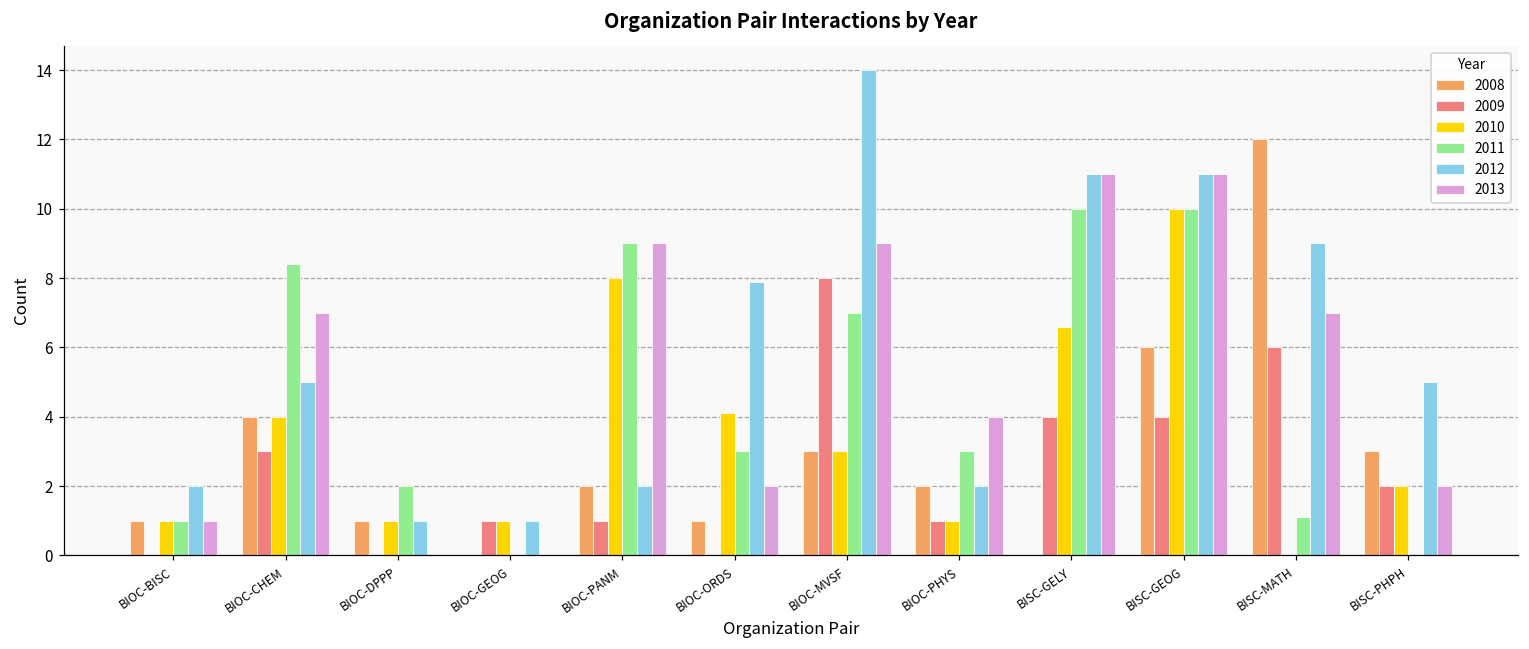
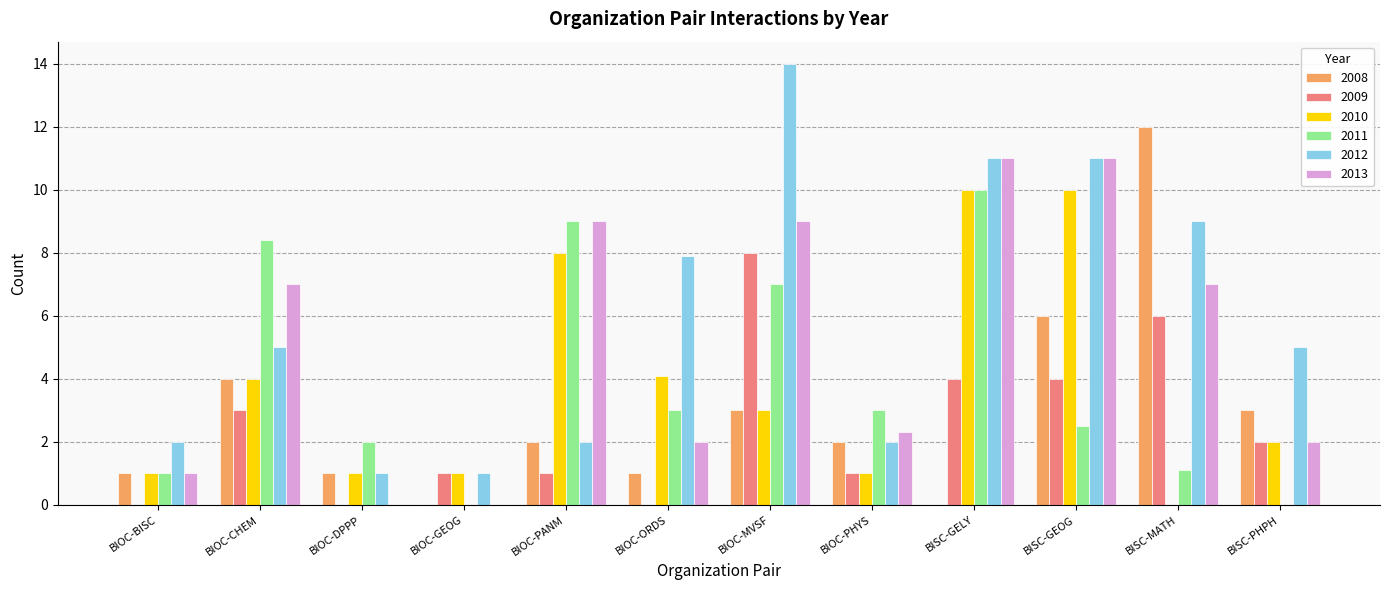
2013, BIOC-PHYS: 4.0 -> 2.3
2010, BISC-GELY: 6.6 -> 10.0
2011, BISC-GEOG: 10.0 -> 2.5
